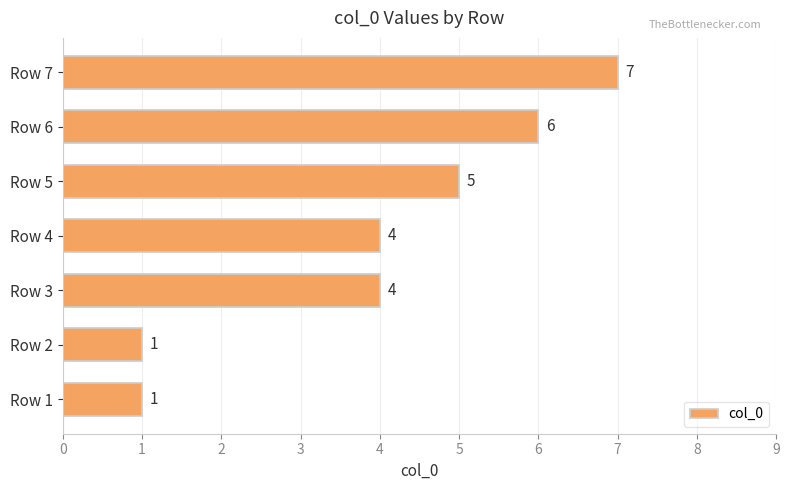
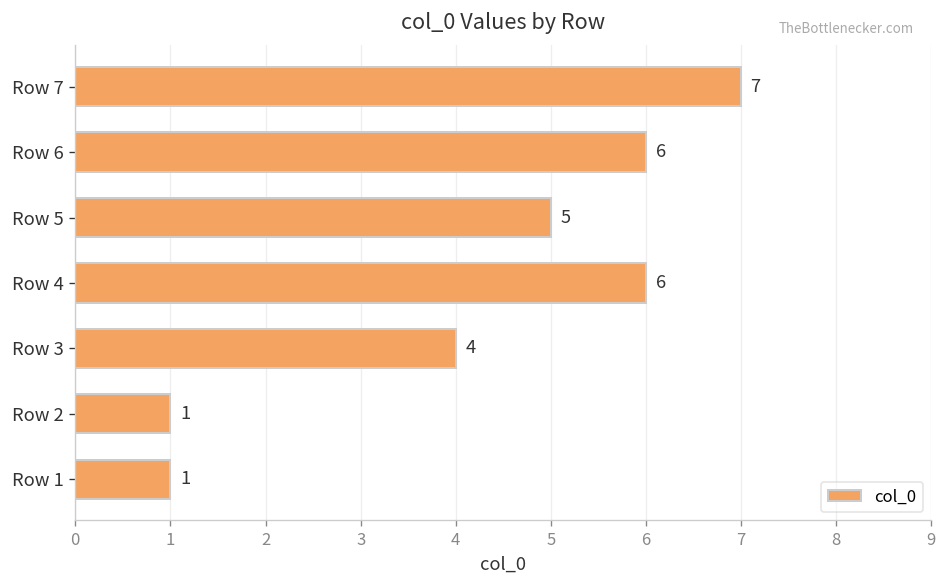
Row 4: 4 -> 6
